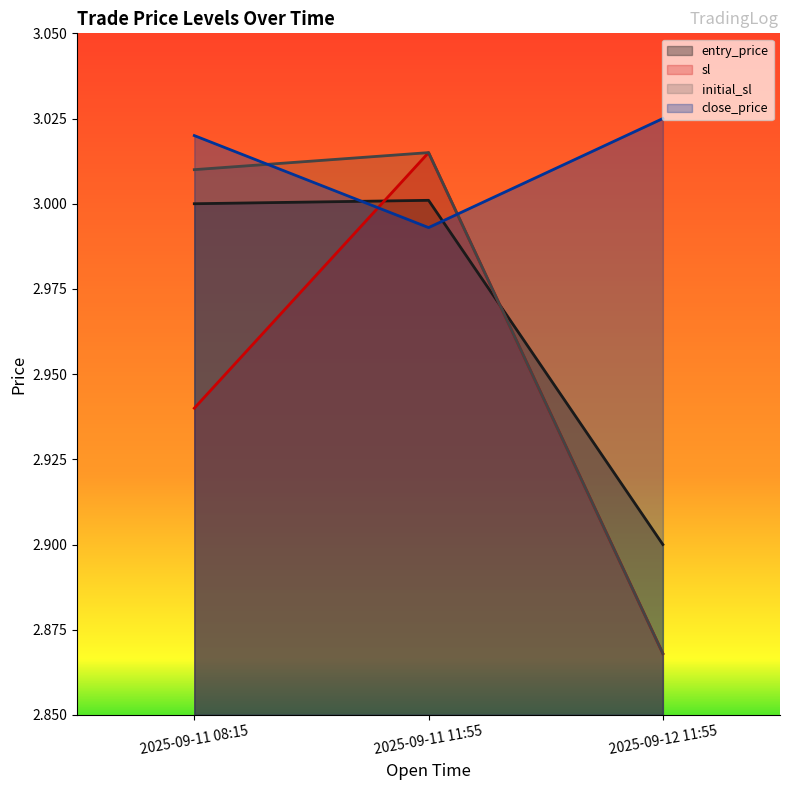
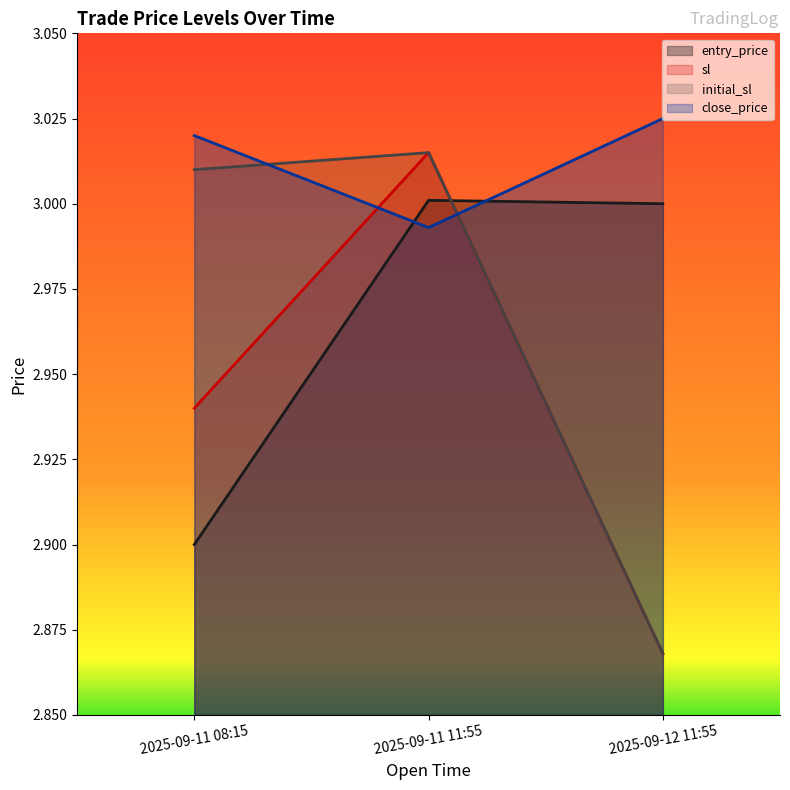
entry_price, 2025-09-11 08:15: 3.0 -> 2.9
entry_price, 2025-09-12 11:55: 2.9 -> 3.0
